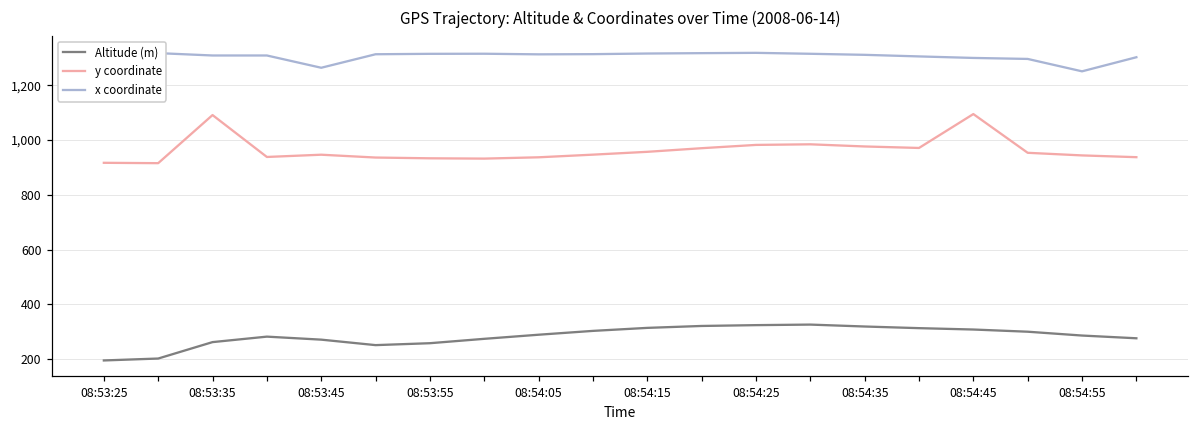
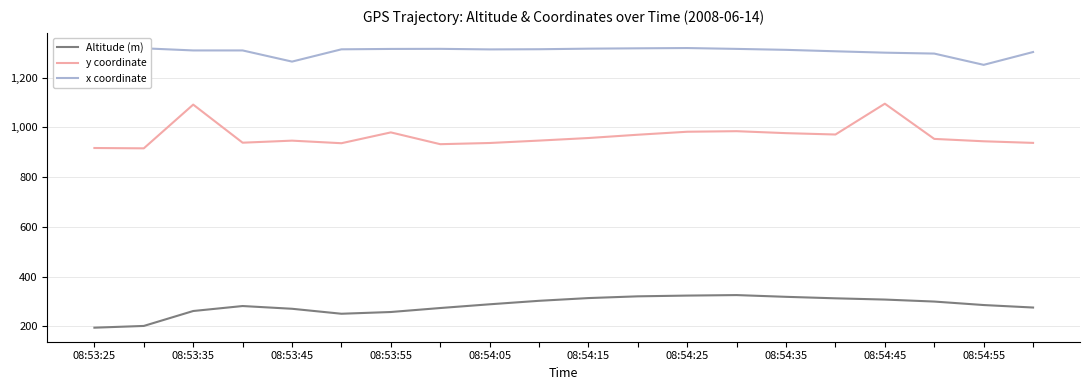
y coordinate, 08:53:55: 930 -> 980
